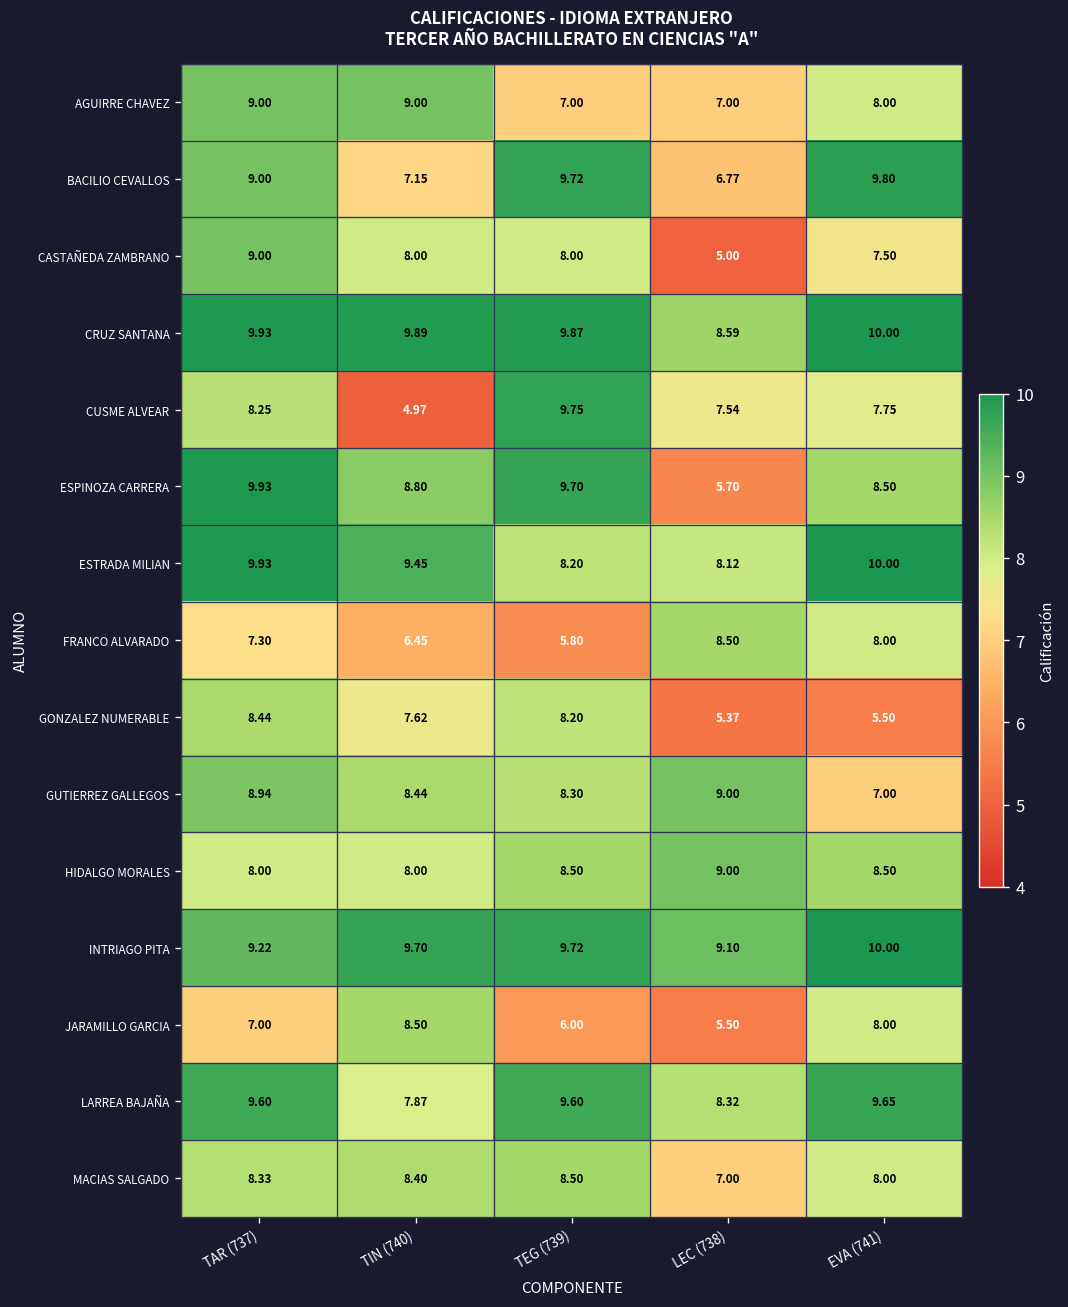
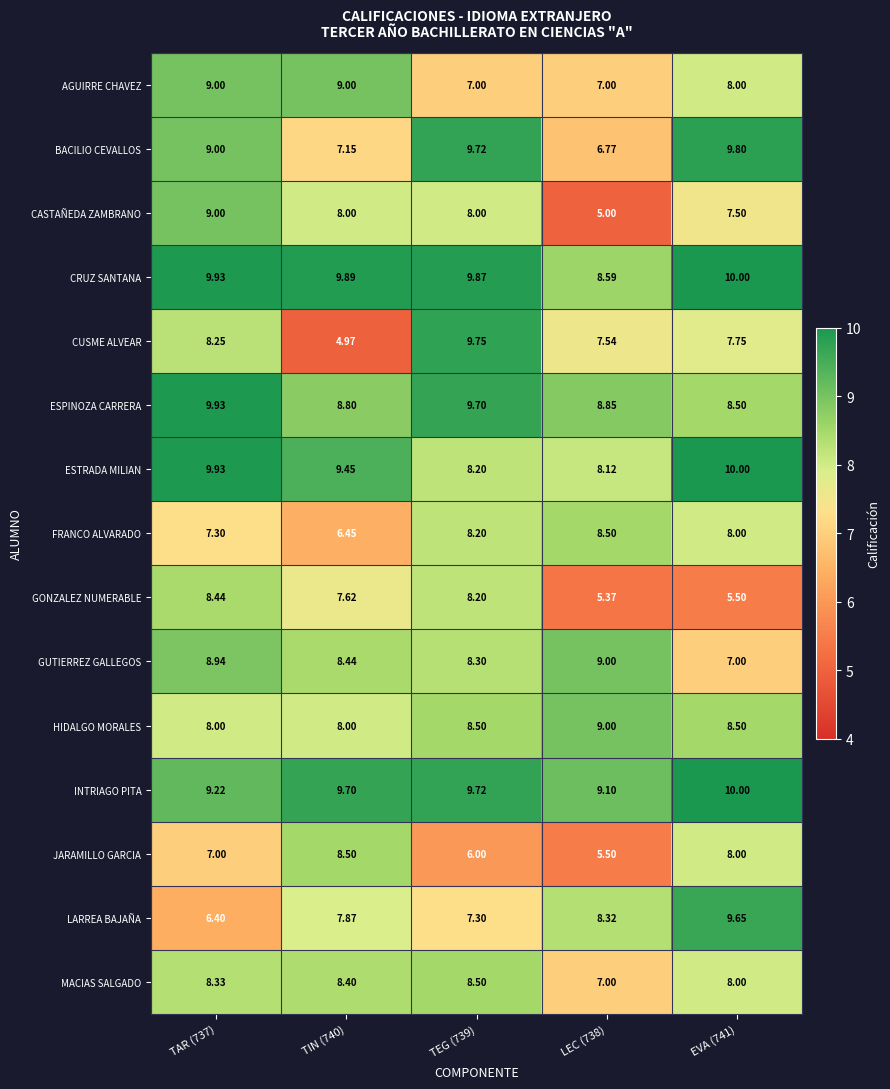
ESPINOZA CARRERA, LEC (738): 5.70 -> 8.85
FRANCO ALVARADO, TEG (739): 5.80 -> 8.20
LARREA BAJAÑA, TAR (737): 9.60 -> 6.40
LARREA BAJAÑA, TEG (739): 9.60 -> 7.30
